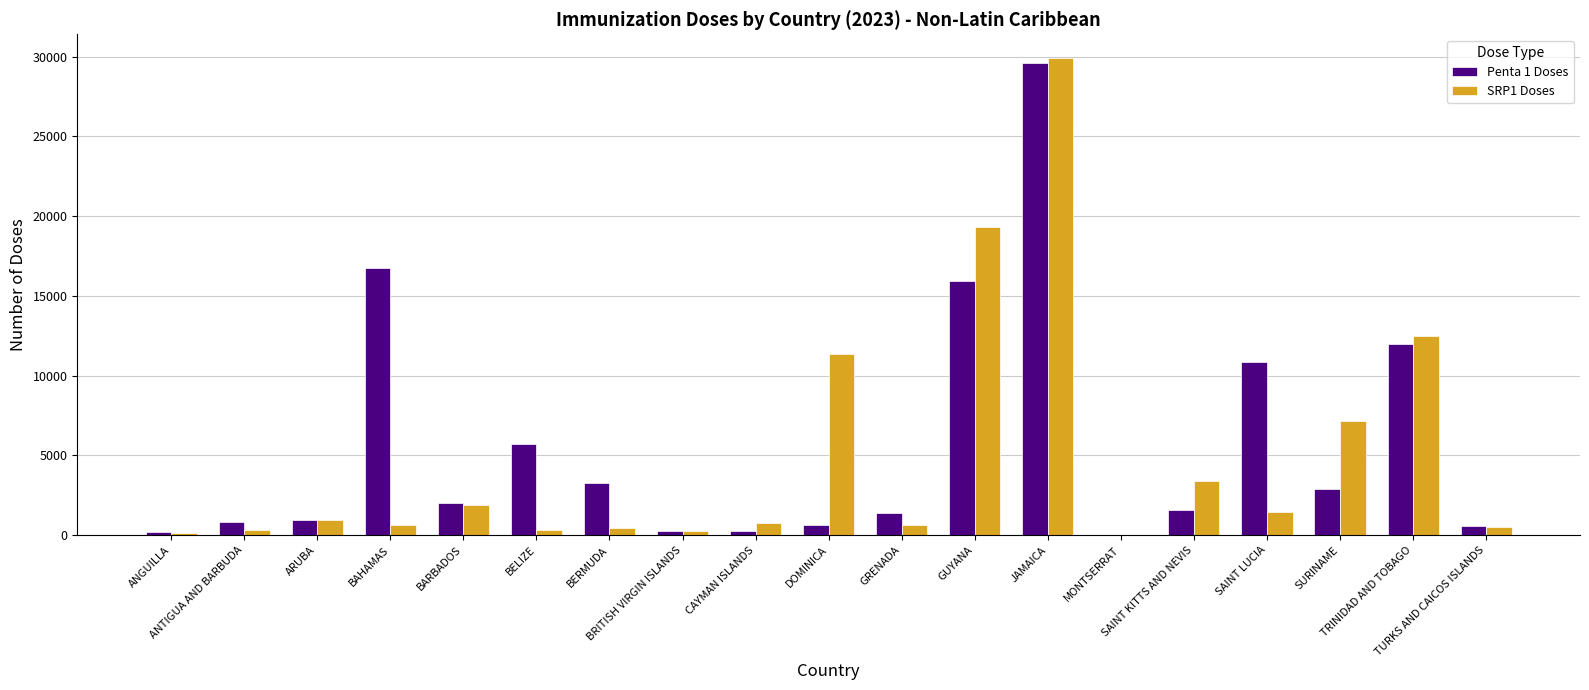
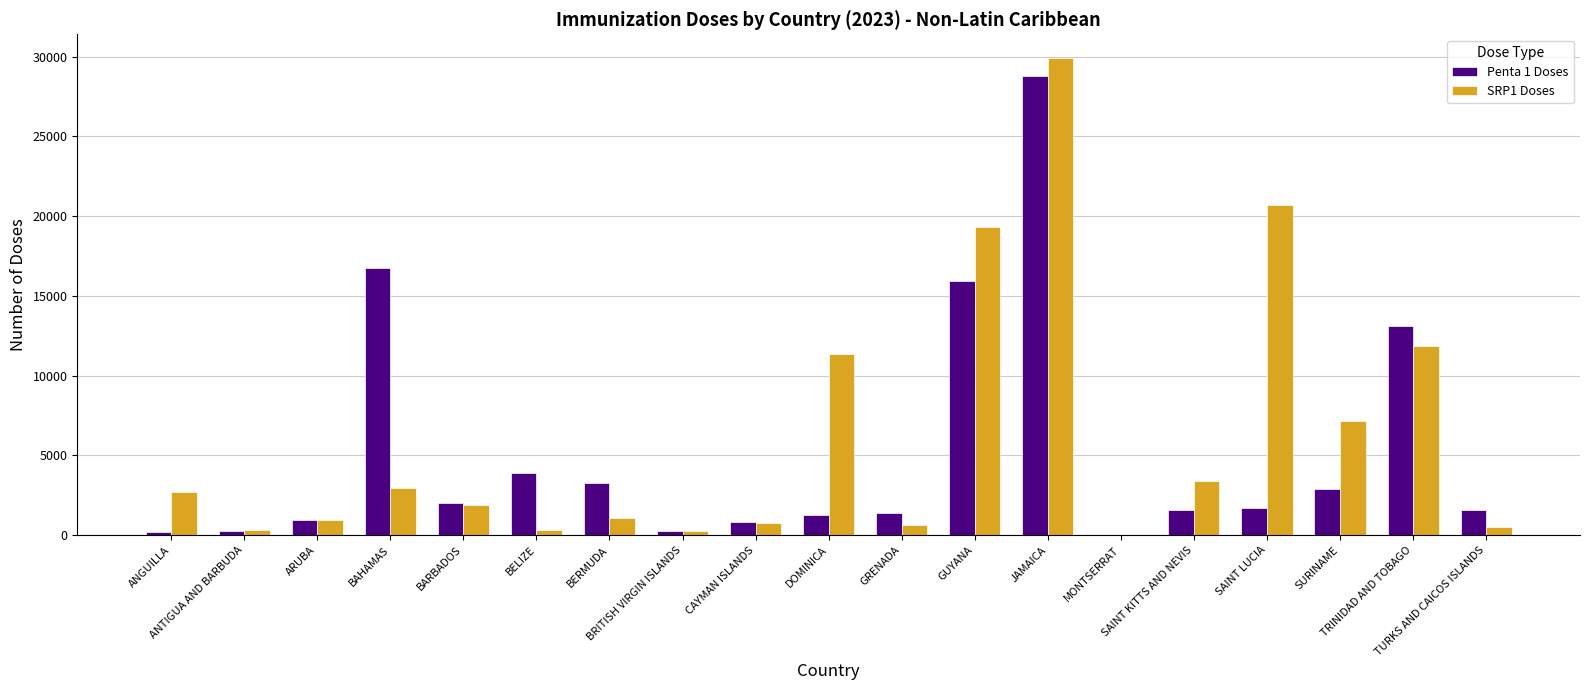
SRP1 Doses, ANGUILLA: 100 -> 2700
Penta 1 Doses, ANTIGUA AND BARBUDA: 900 -> 300
SRP1 Doses, BAHAMAS: 700 -> 3000
Penta 1 Doses, BELIZE: 5700 -> 3900
SRP1 Doses, BERMUDA: 400 -> 1100
Penta 1 Doses, CAYMAN ISLANDS: 300 -> 800
Penta 1 Doses, DOMINICA: 700 -> 1300
Penta 1 Doses, JAMAICA: 29600 -> 28800
Penta 1 Doses, SAINT LUCIA: 10900 -> 1700
SRP1 Doses, SAINT LUCIA: 1500 -> 20700
Penta 1 Doses, TRINIDAD AND TOBAGO: 12000 -> 13100
SRP1 Doses, TRINIDAD AND TOBAGO: 12500 -> 11800
Penta 1 Doses, TURKS AND CAICOS ISLANDS: 600 -> 1600
